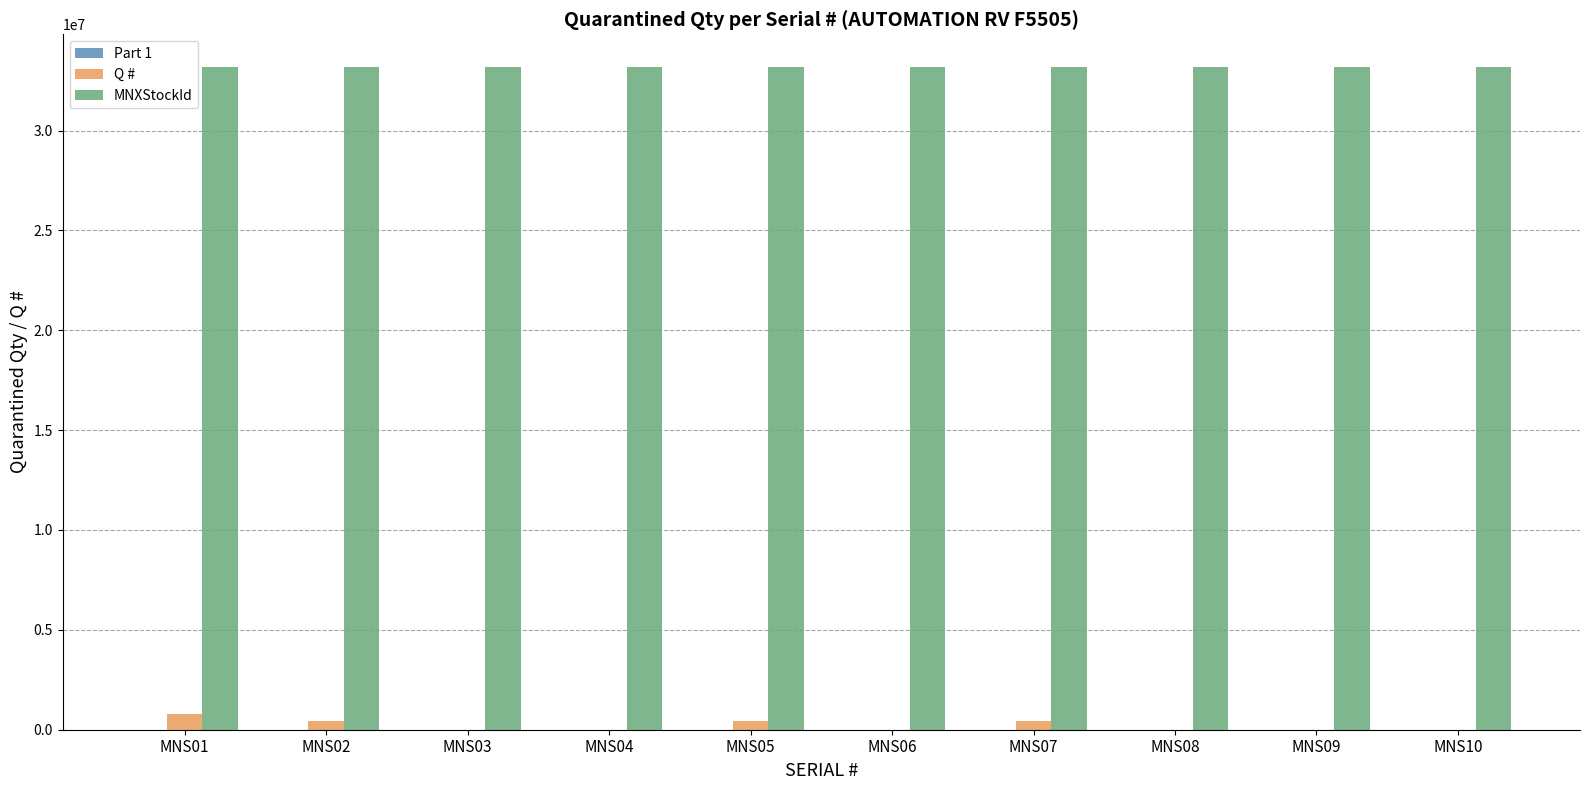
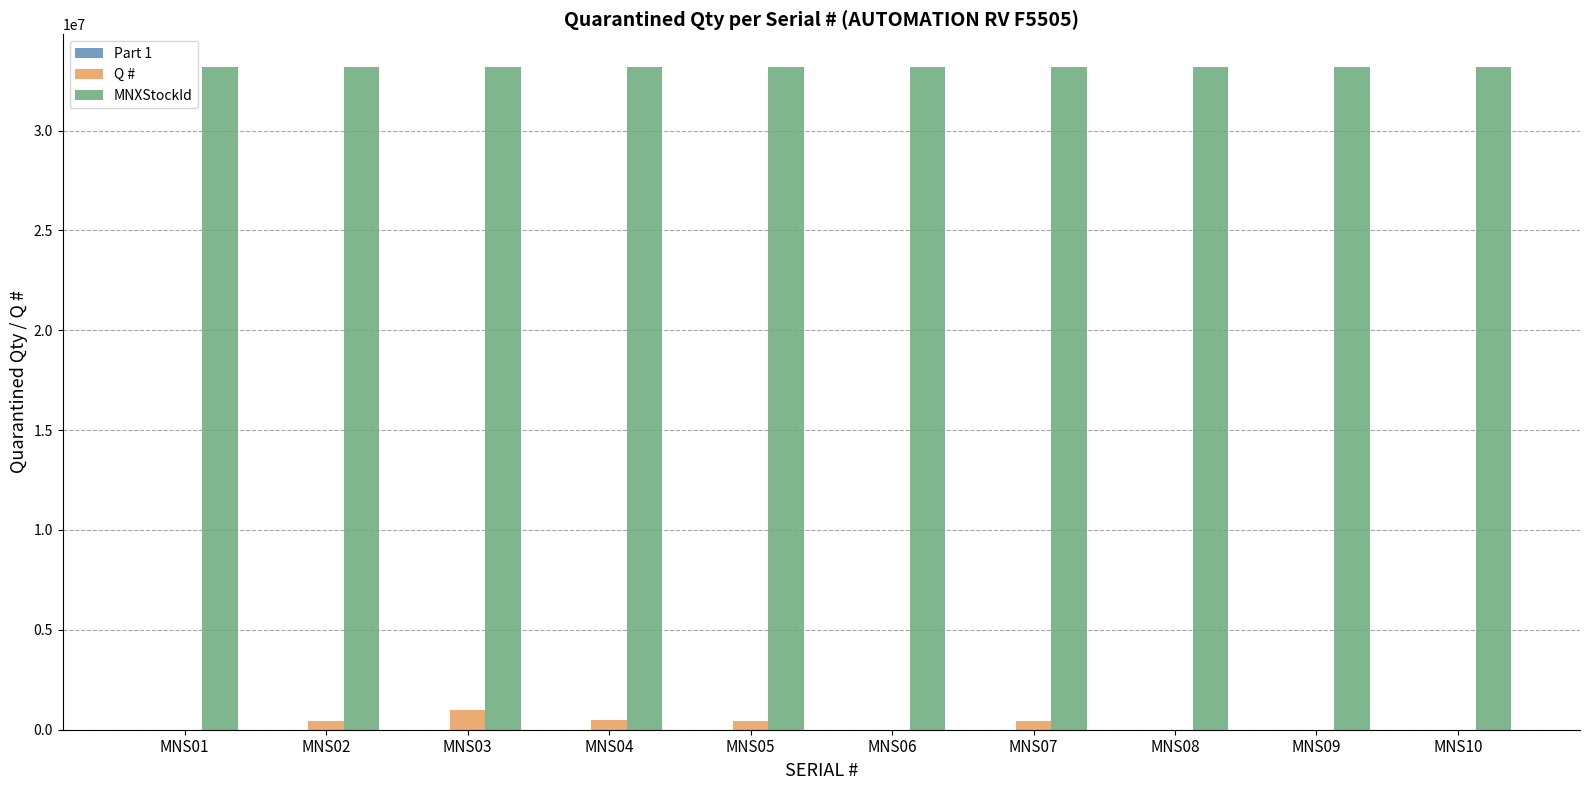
Q #, MNS01: 800000 -> 0
Q #, MNS03: 0 -> 1000000
Q #, MNS04: 0 -> 500000
